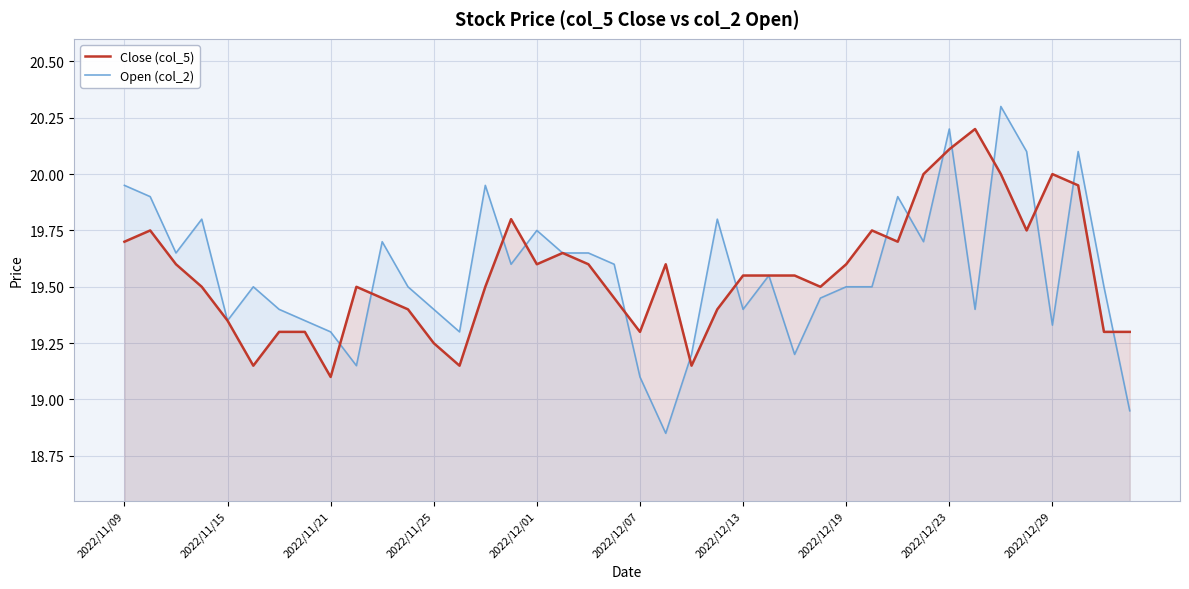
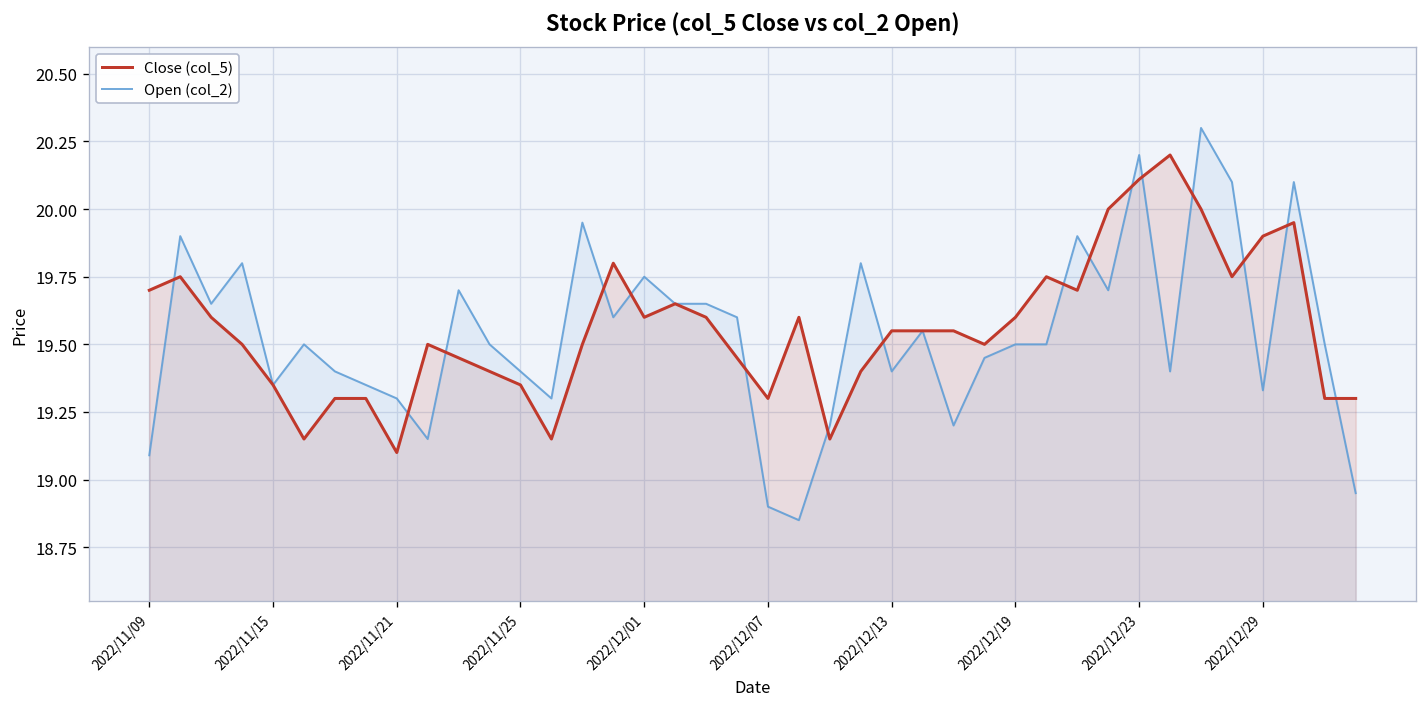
Open (col_2), 2022/11/09: 19.95 -> 19.09
Close (col_5), 2022/11/25: 19.25 -> 19.35
Open (col_2), 2022/12/07: 19.1 -> 18.9
Close (col_5), 2022/12/29: 20.0 -> 19.9
